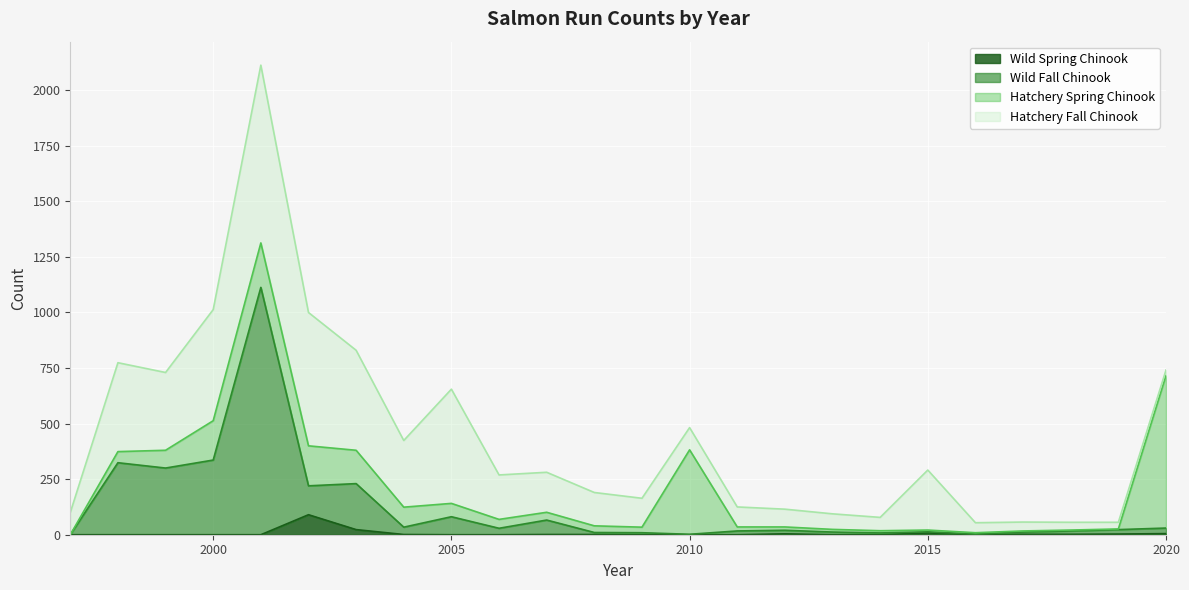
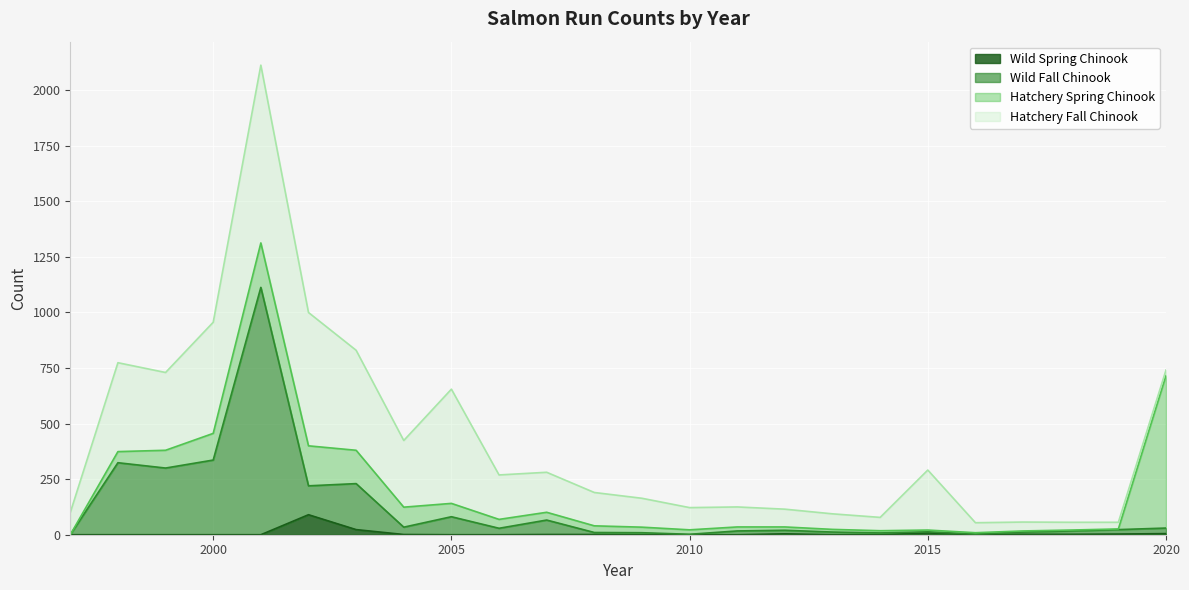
Hatchery Spring Chinook, 2000: 180 -> 120
Hatchery Spring Chinook, 2010: 380 -> 20
